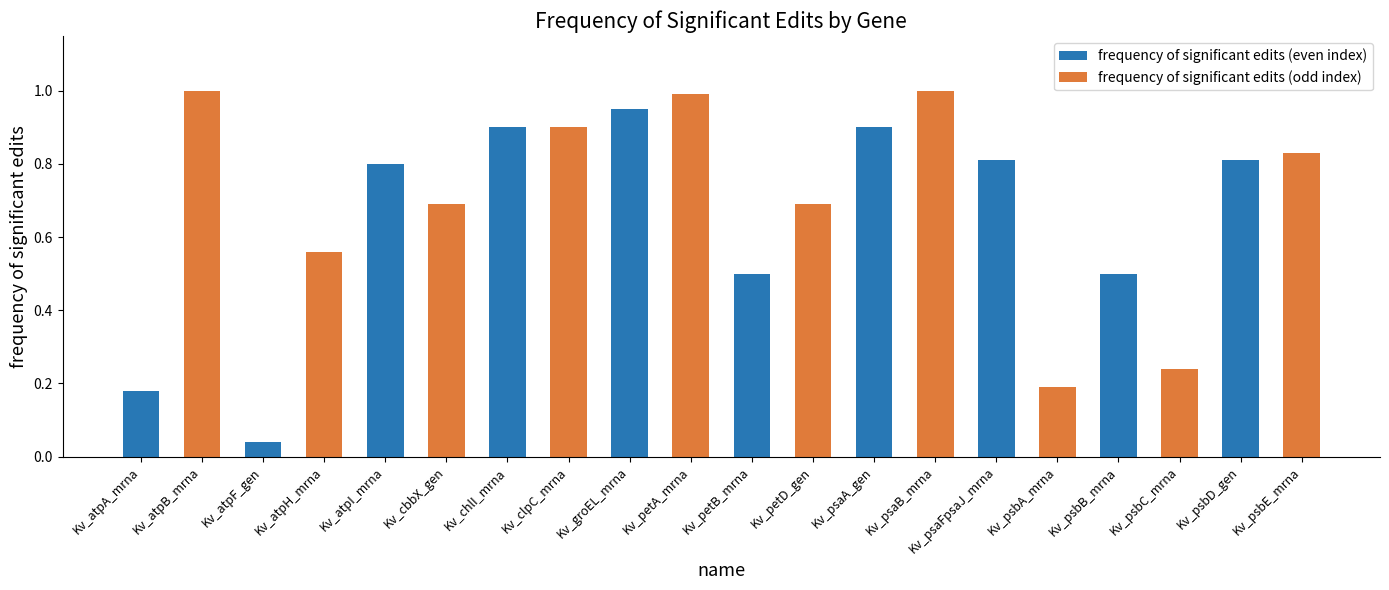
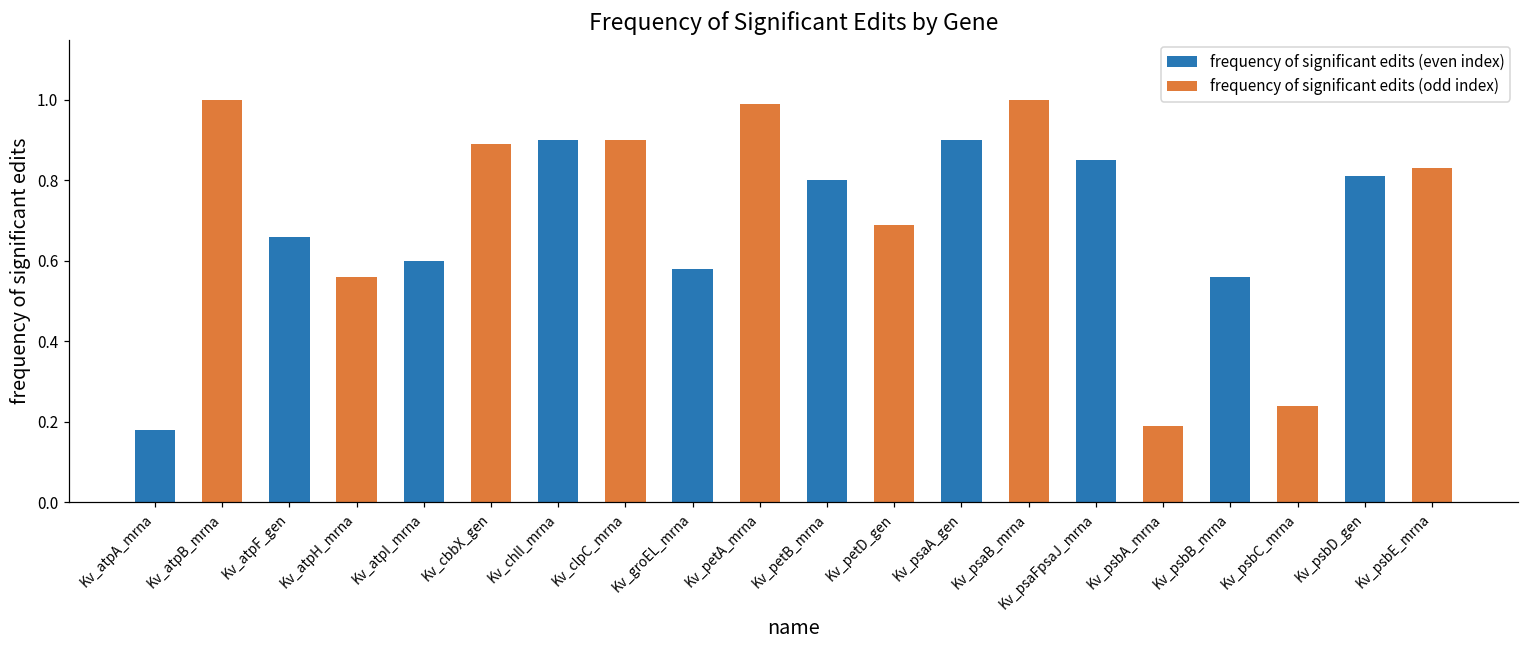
Kv_atpF_gen: 0.04 -> 0.66
Kv_atpI_mrna: 0.8 -> 0.6
Kv_cbbX_gen: 0.69 -> 0.89
Kv_groEL_mrna: 0.95 -> 0.58
Kv_petB_mrna: 0.5 -> 0.8
Kv_psaFpsaJ_mrna: 0.81 -> 0.85
Kv_psbB_mrna: 0.50 -> 0.56
